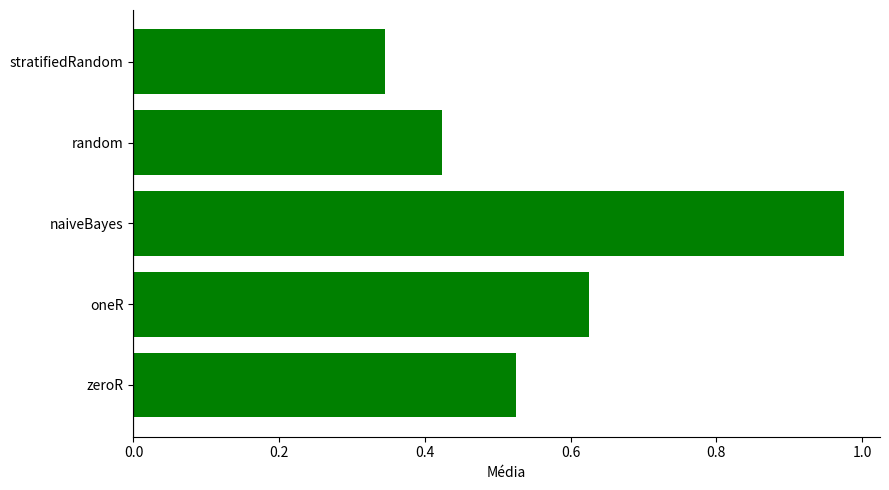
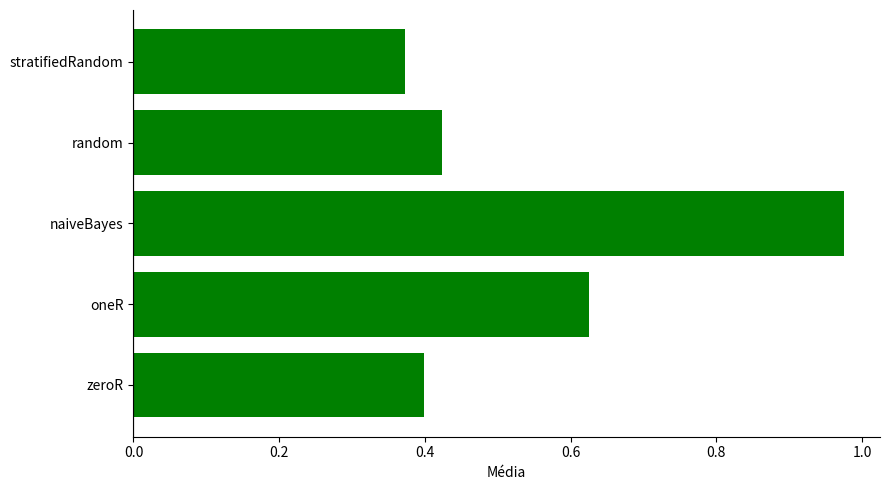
stratifiedRandom: 0.34 -> 0.37
zeroR: 0.53 -> 0.40
